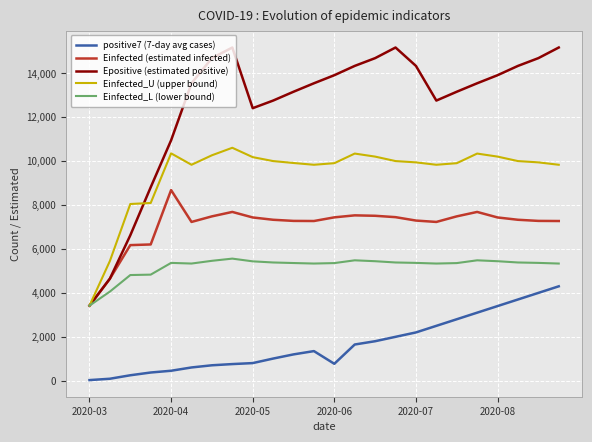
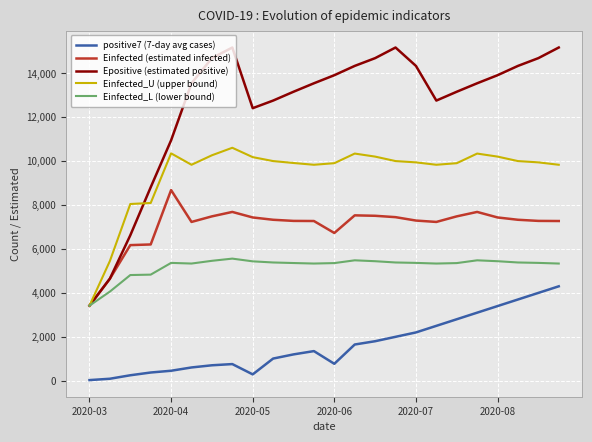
positive7 (7-day avg cases), 2020-05: 800 -> 300
Einfected (estimated infected), 2020-06: 7,400 -> 6,700
